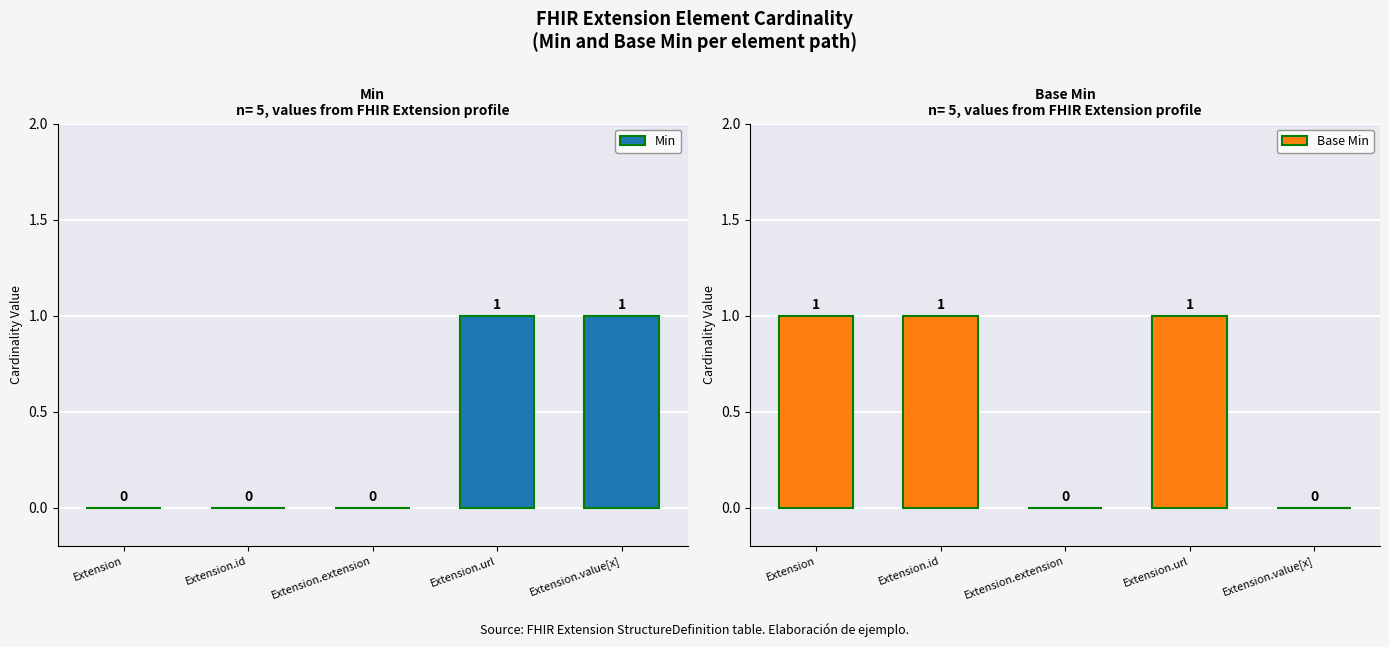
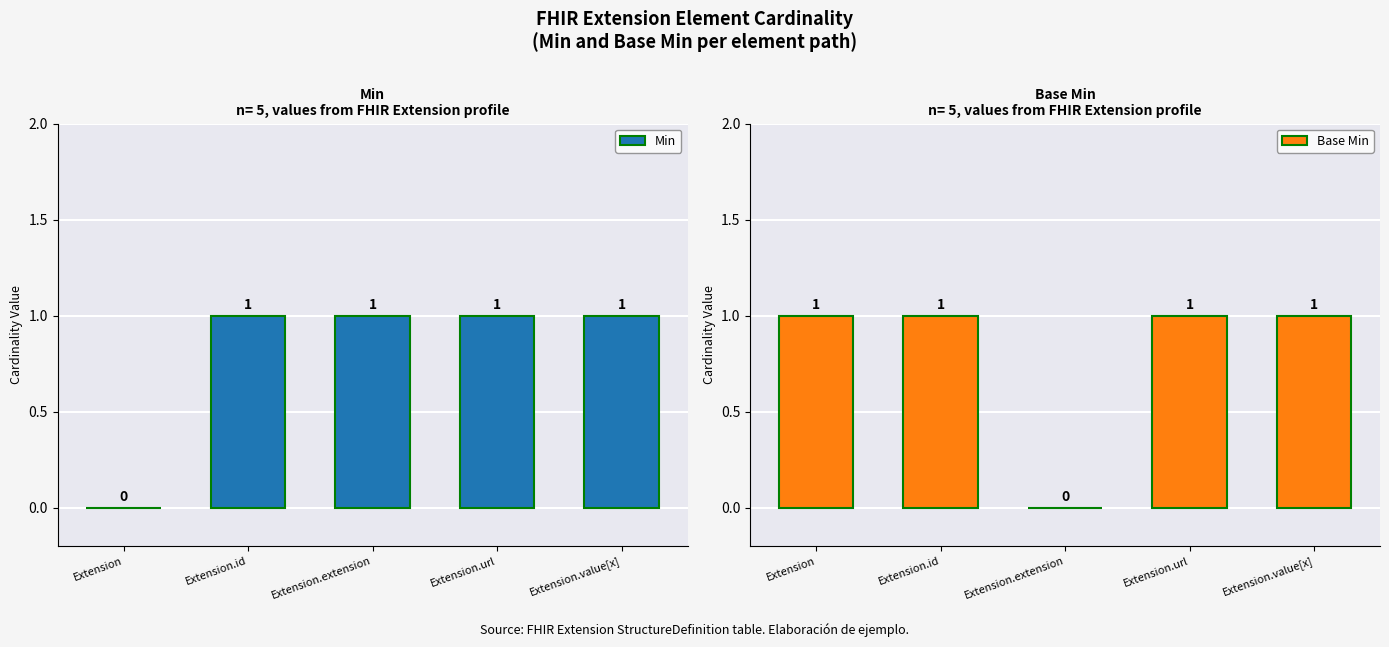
Min n= 5, values from FHIR Extension profile, Extension.id: 0 -> 1
Min n= 5, values from FHIR Extension profile, Extension.extension: 0 -> 1
Base Min n= 5, values from FHIR Extension profile, Extension.value[x]: 0 -> 1
